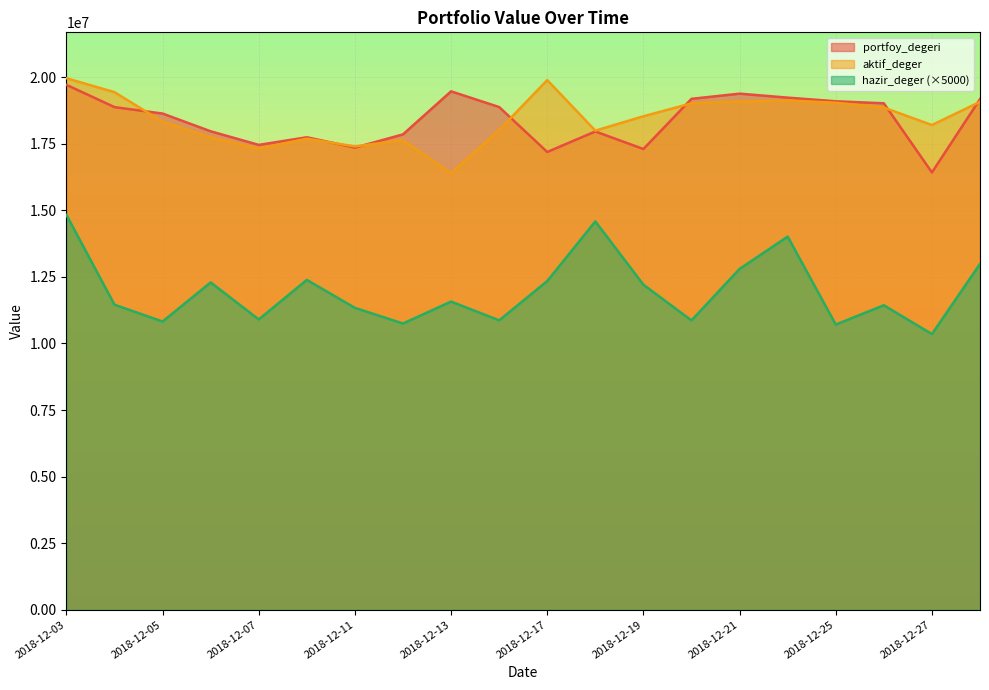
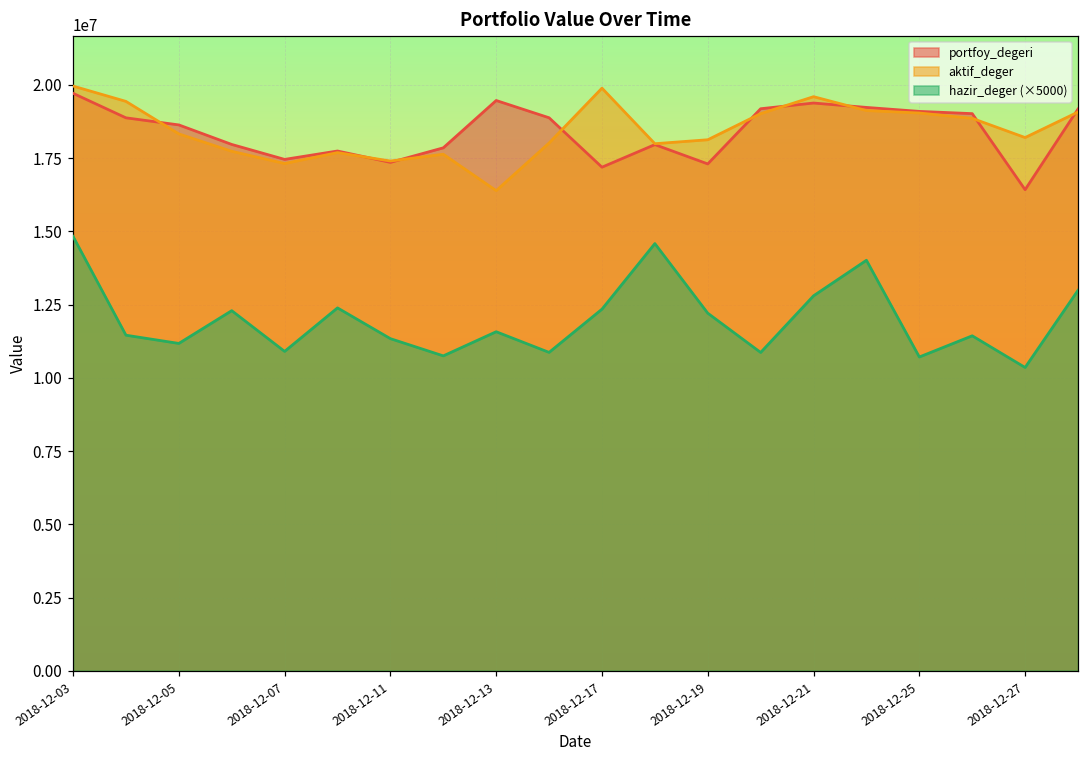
hazir_deger (×5000), 2018-12-05: 10800000 -> 11200000
aktif_deger, 2018-12-19: 18500000 -> 18100000
aktif_deger, 2018-12-21: 19100000 -> 19600000
